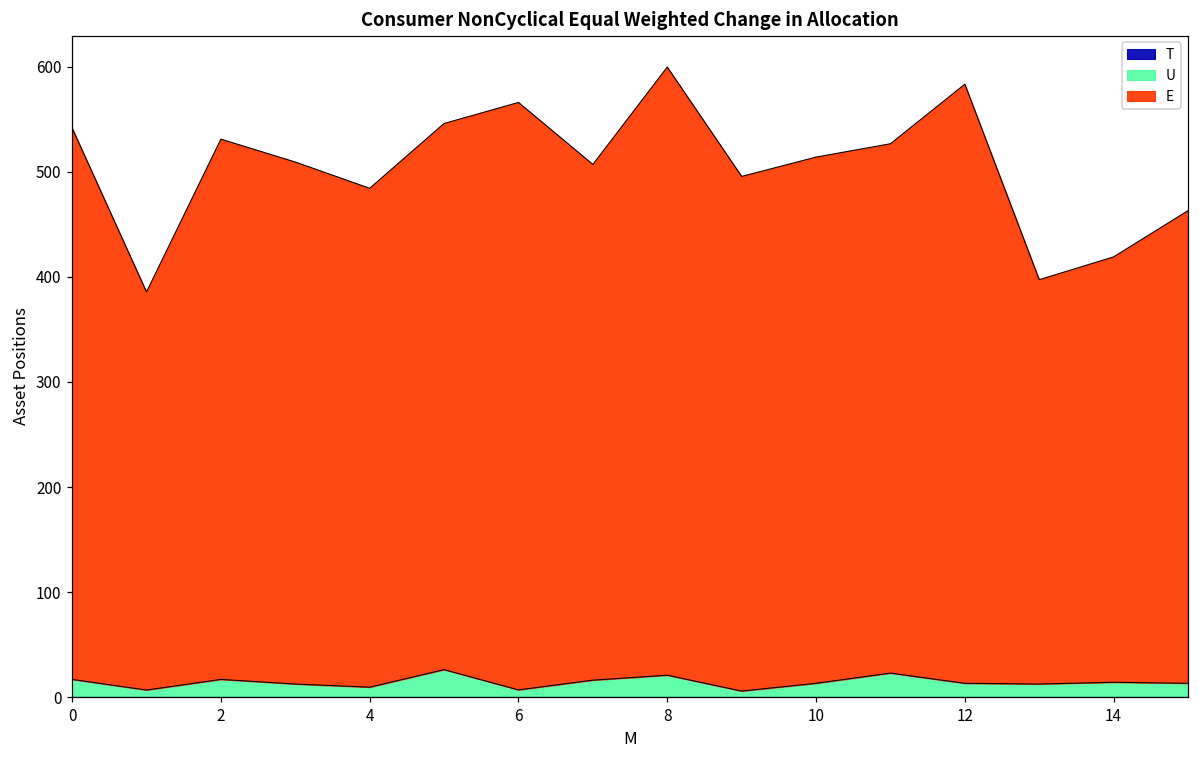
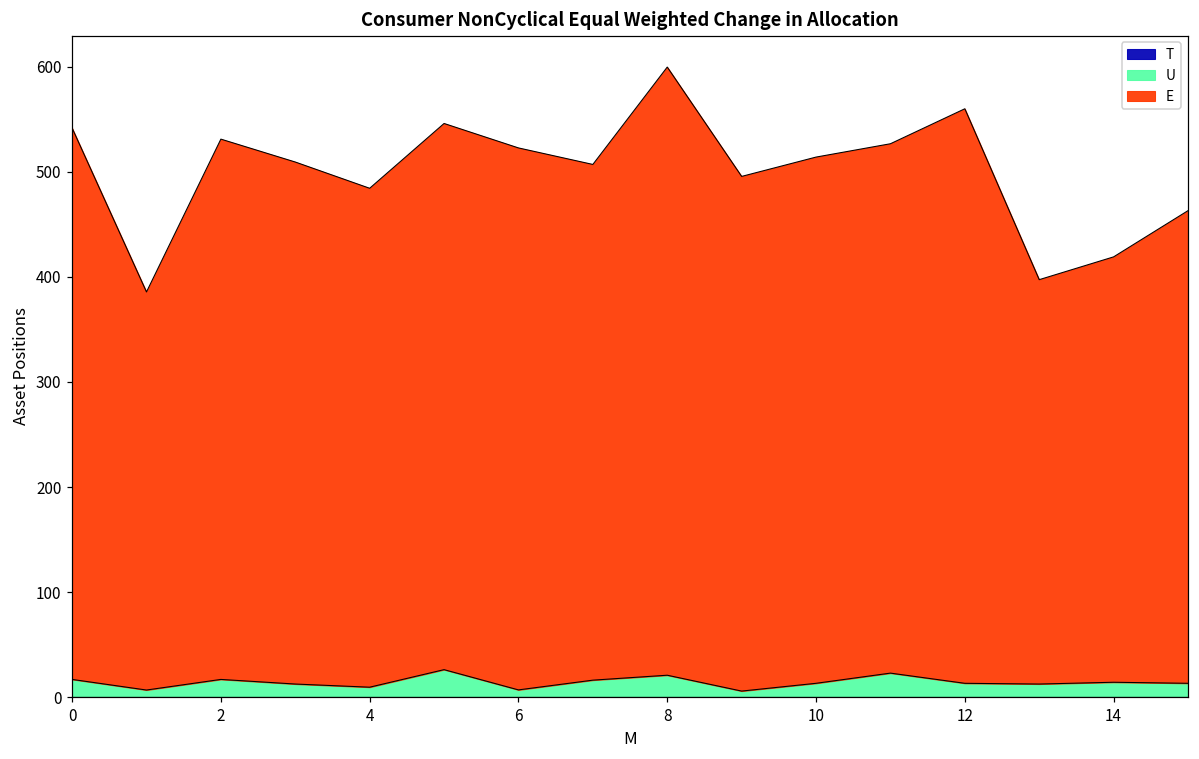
E, 6: 560 -> 520
E, 12: 570 -> 550
